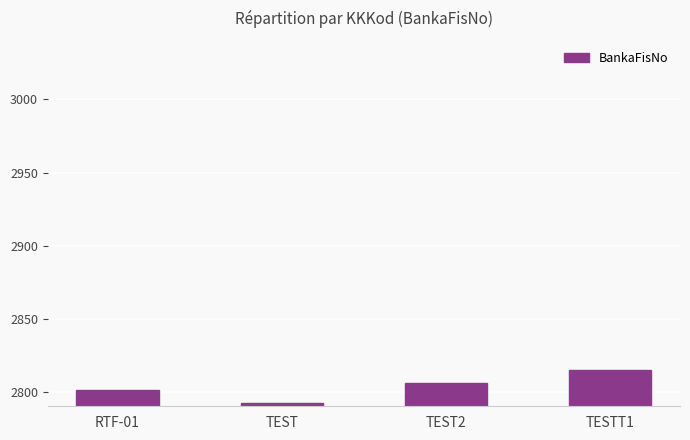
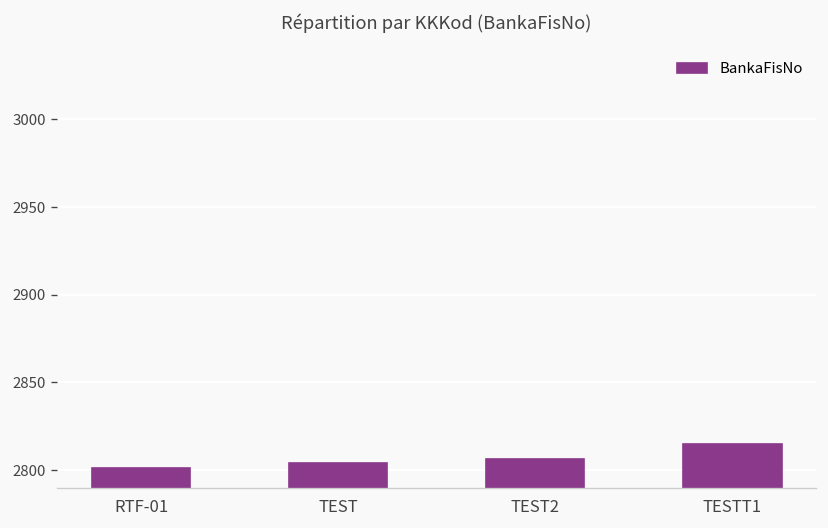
TEST: 2792 -> 2804
